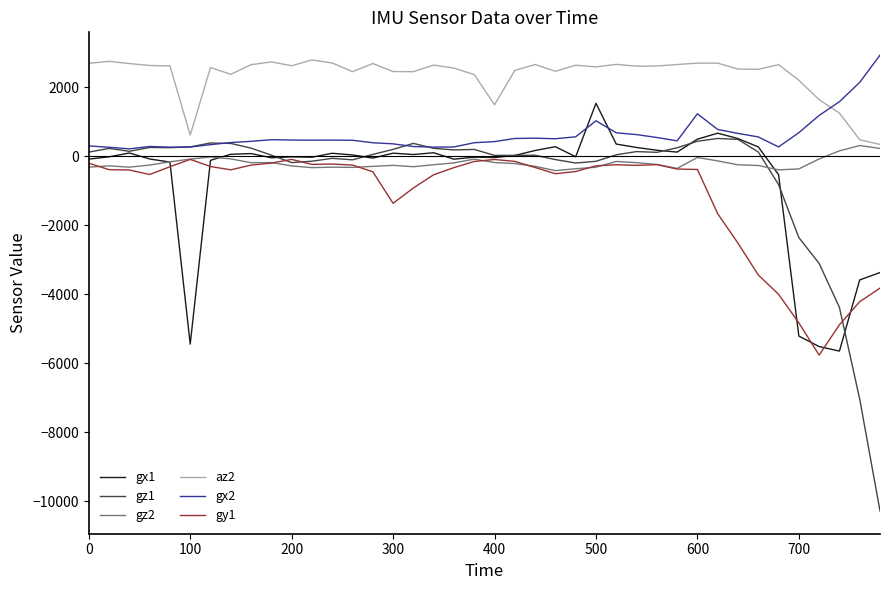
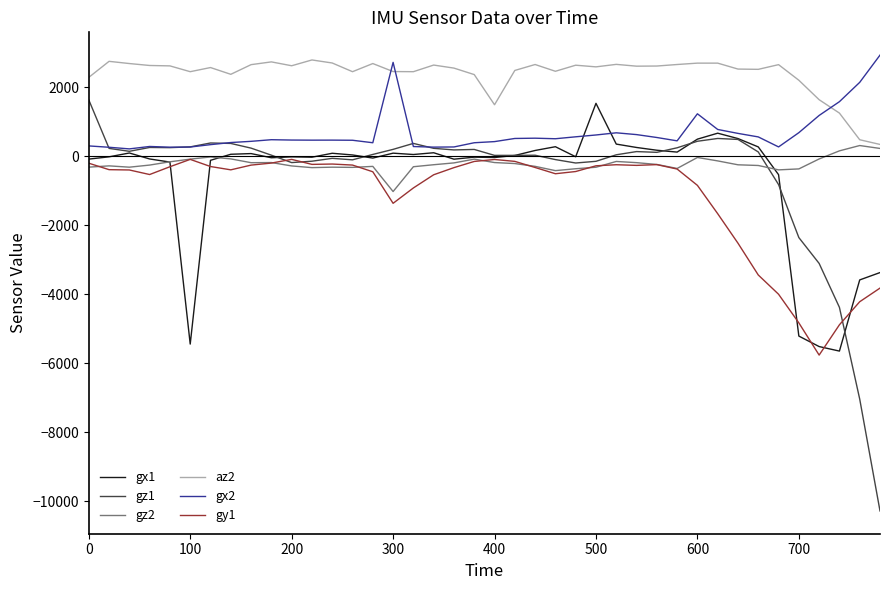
gz1, 0: 100 -> 1600
az2, 0: 2700 -> 2300
az2, 100: 600 -> 2500
gz2, 300: -300 -> -1000
gx2, 300: 400 -> 2700
gx2, 500: 1000 -> 600
gy1, 600: -400 -> -800
